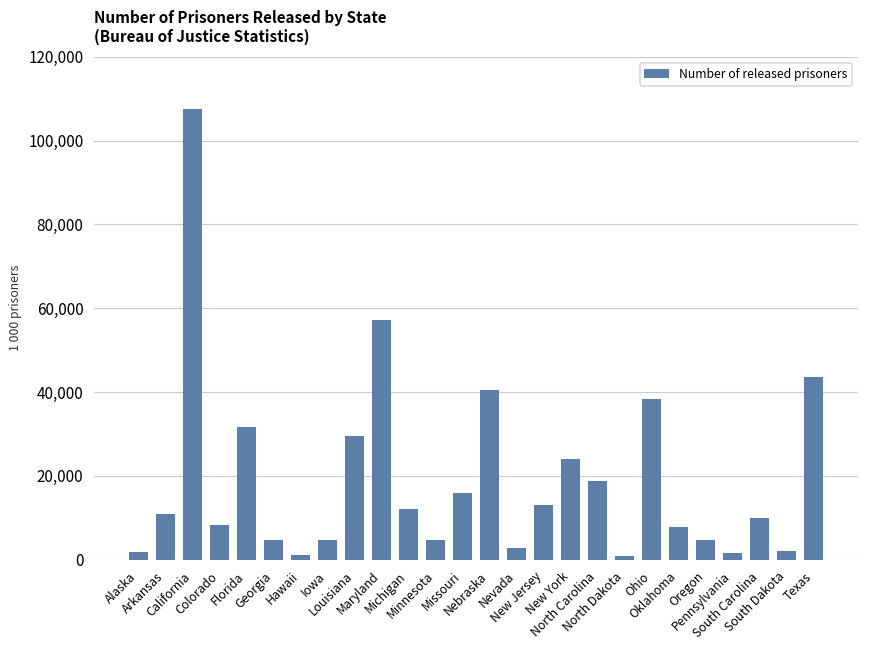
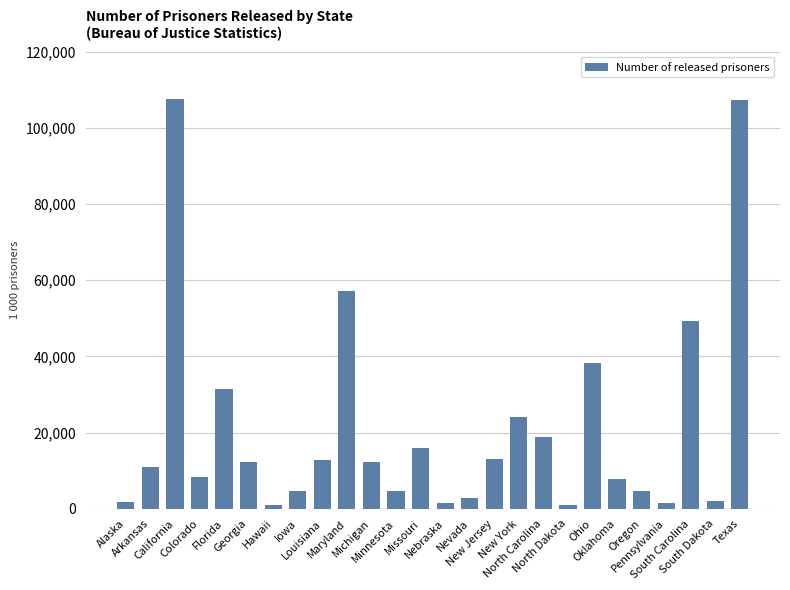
Georgia: 5,000 -> 12,000
Louisiana: 30,000 -> 13,000
Nebraska: 41,000 -> 1,000
South Carolina: 10,000 -> 49,000
Texas: 44,000 -> 107,000
